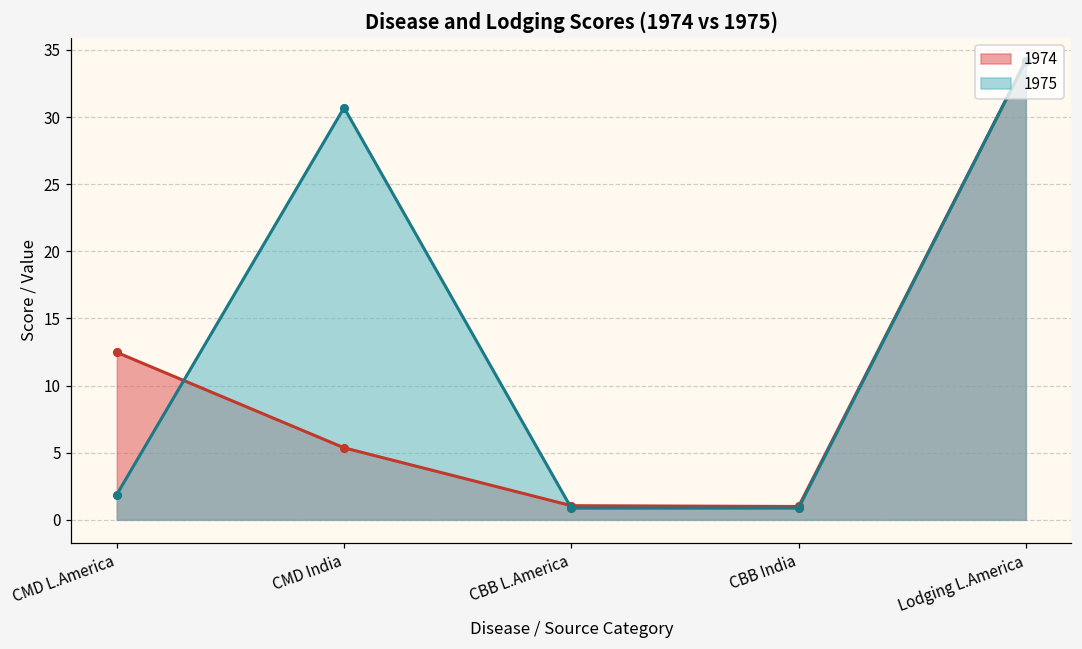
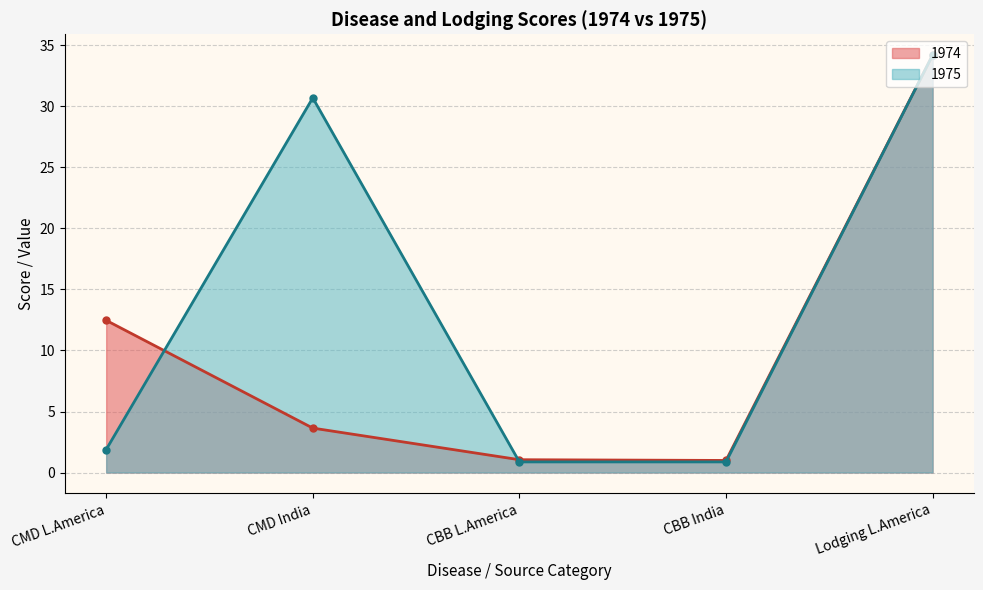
1974, CMD India: 5.4 -> 3.6
